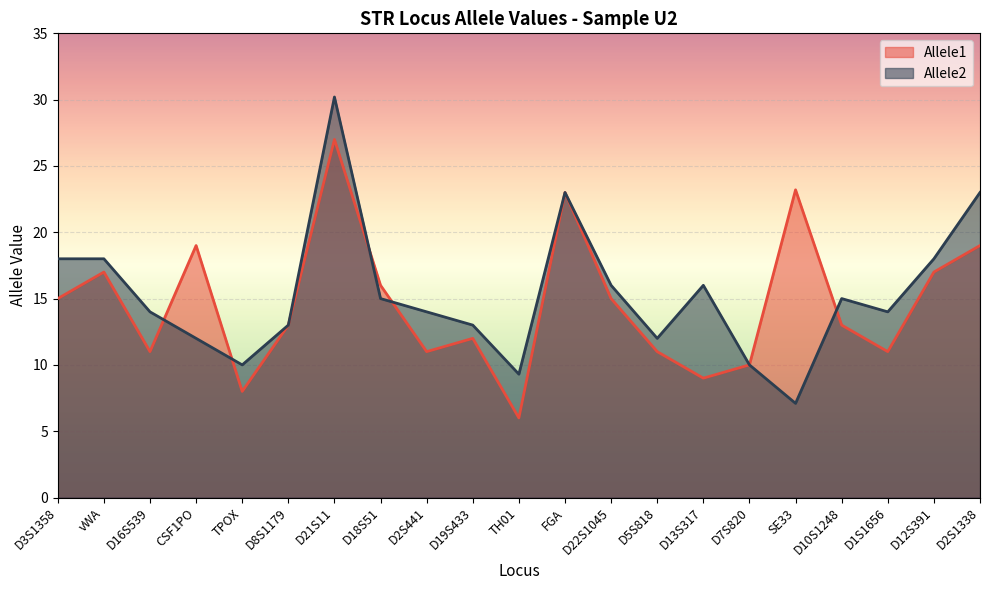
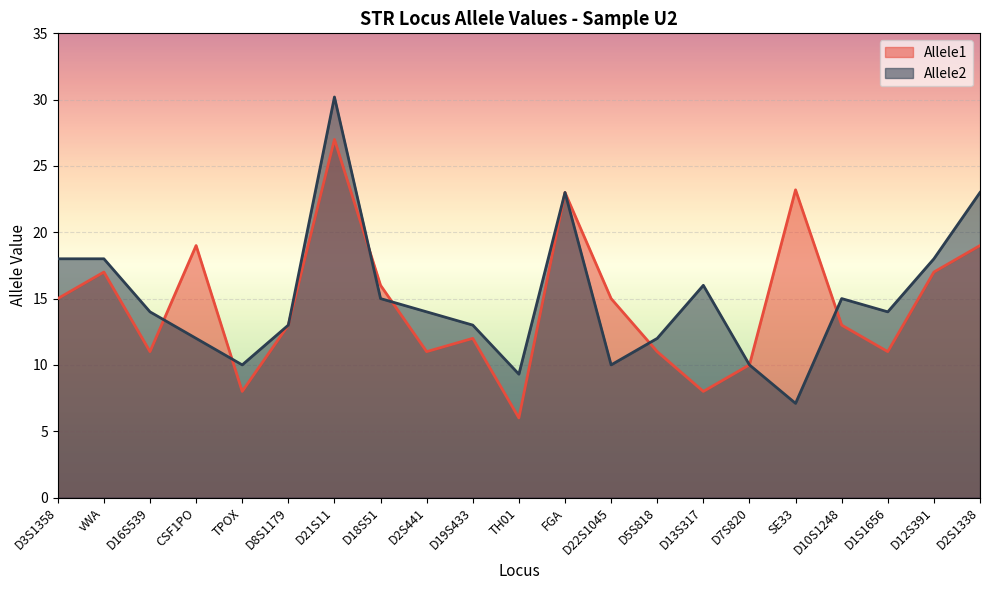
Allele2, D22S1045: 16 -> 10
Allele1, D13S317: 9 -> 8
